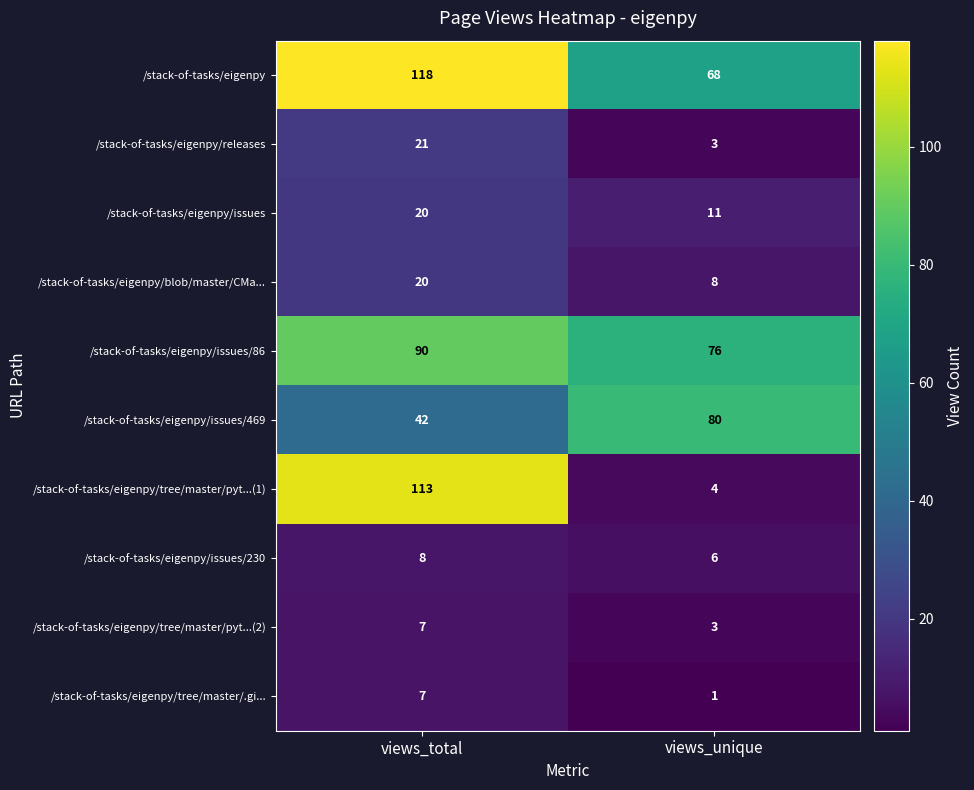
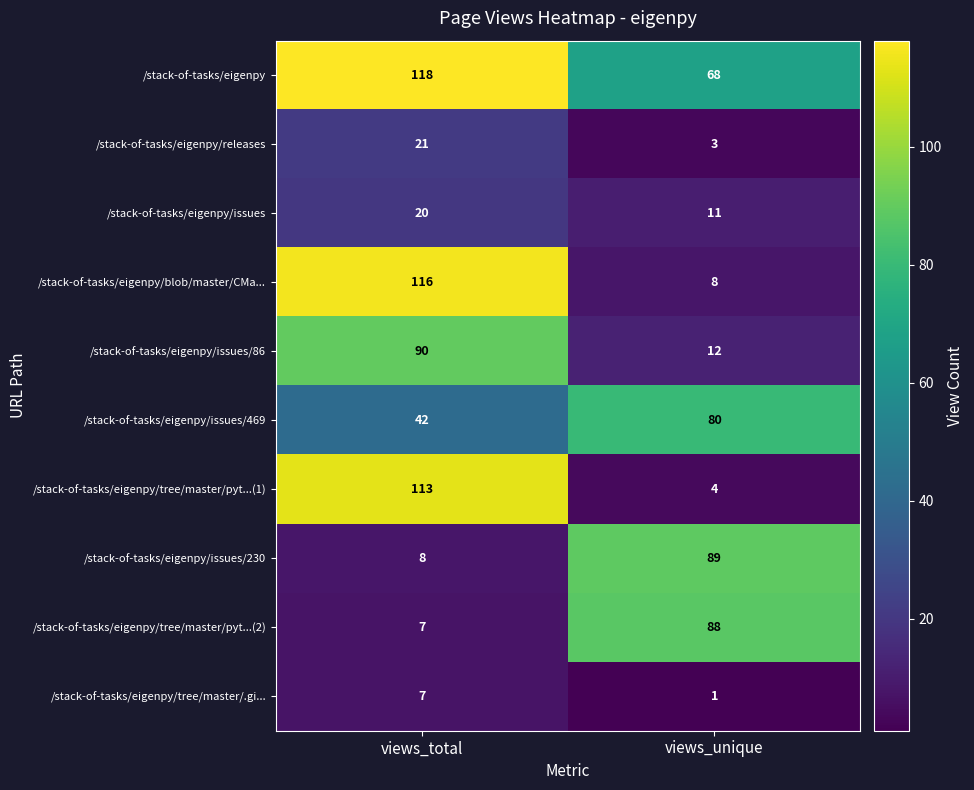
/stack-of-tasks/eigenpy/blob/master/CMa..., views_total: 20 -> 116
/stack-of-tasks/eigenpy/issues/86, views_unique: 76 -> 12
/stack-of-tasks/eigenpy/issues/230, views_unique: 6 -> 89
/stack-of-tasks/eigenpy/tree/master/pyt...(2), views_unique: 3 -> 88
